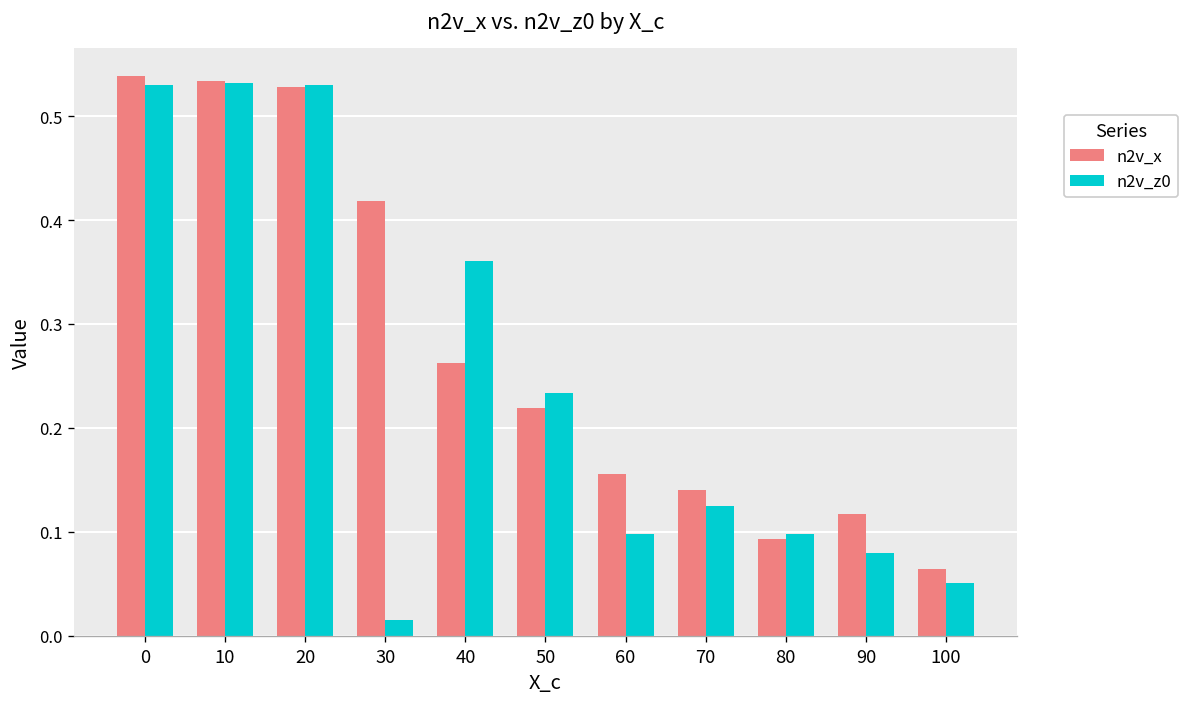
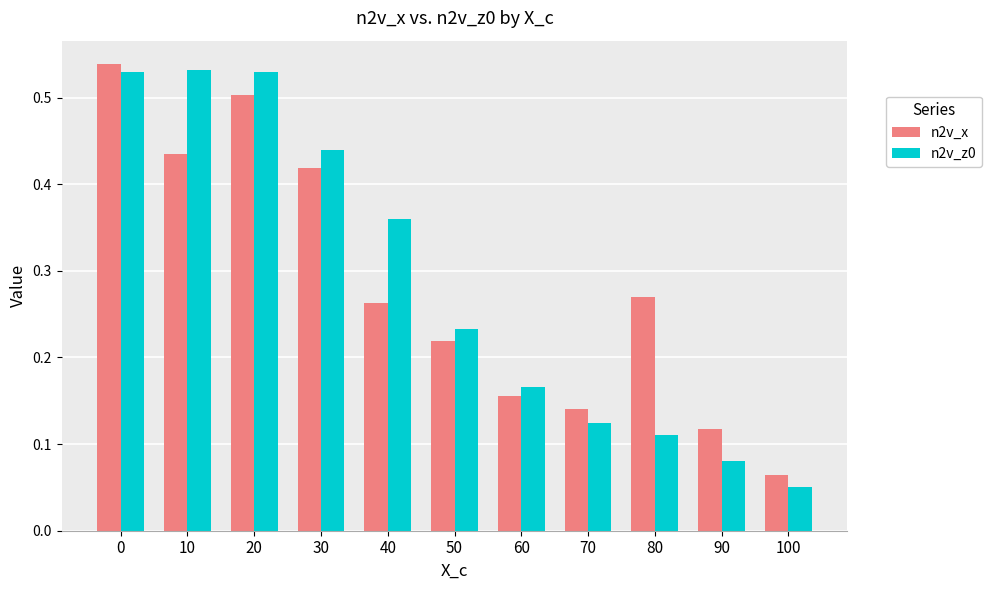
n2v_x, 10: 0.53 -> 0.43
n2v_x, 20: 0.53 -> 0.50
n2v_z0, 30: 0.01 -> 0.44
n2v_z0, 60: 0.10 -> 0.17
n2v_x, 80: 0.09 -> 0.27
n2v_z0, 80: 0.10 -> 0.11
